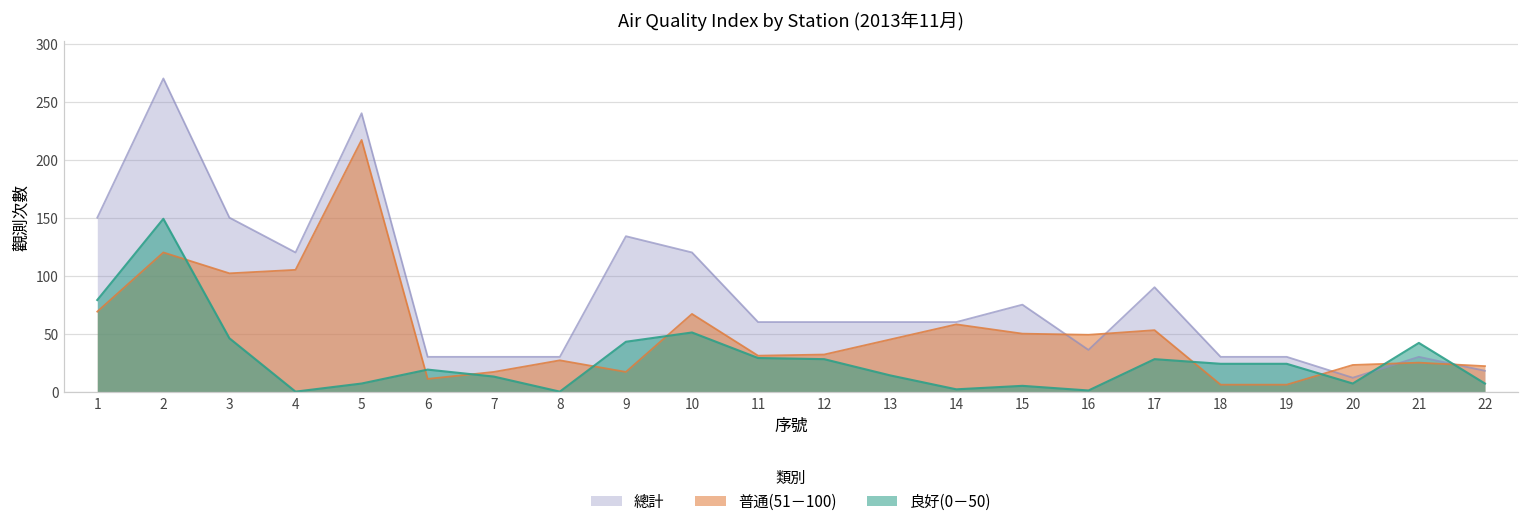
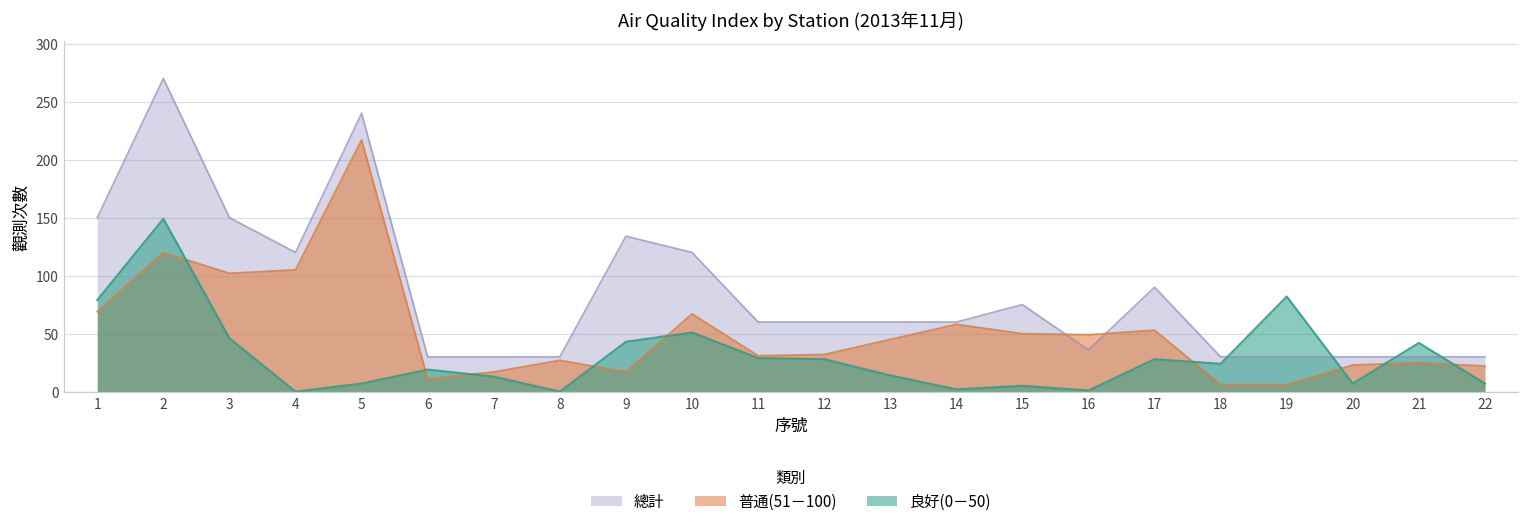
良好(0－50), 19: 24 -> 82
總計, 20: 12 -> 30
總計, 22: 18 -> 30
